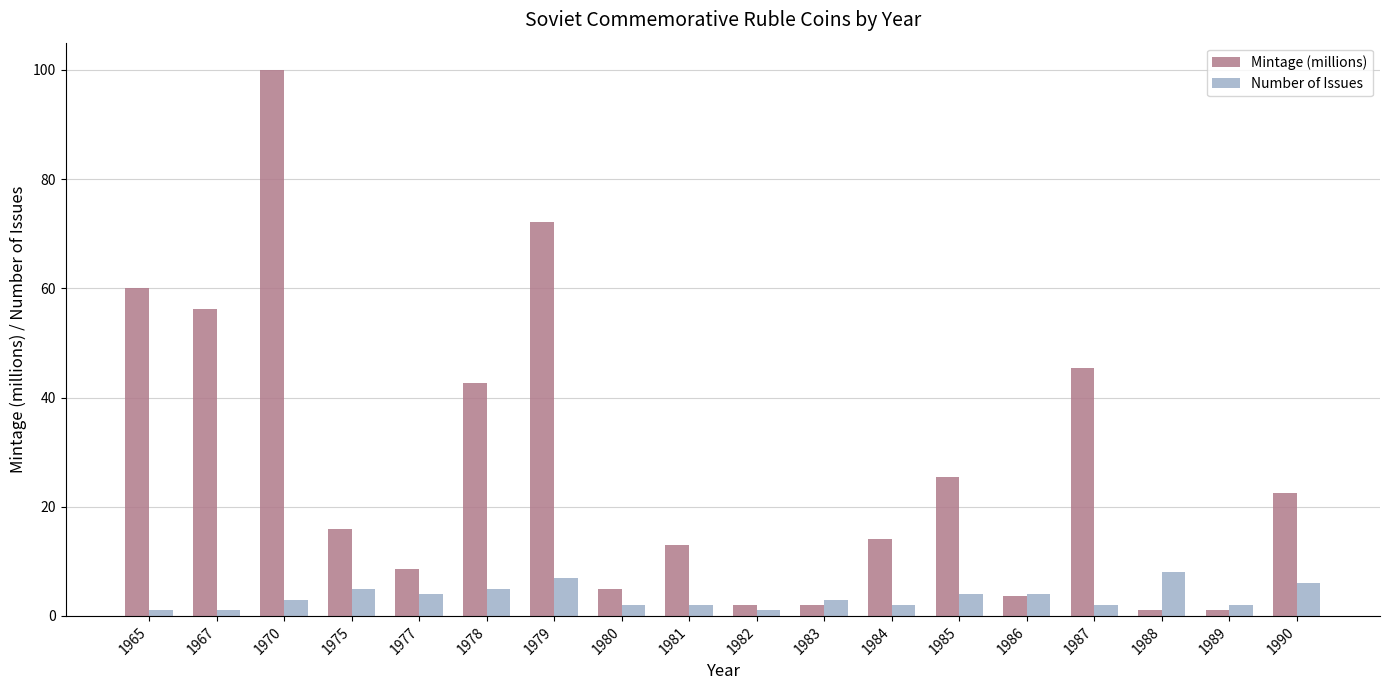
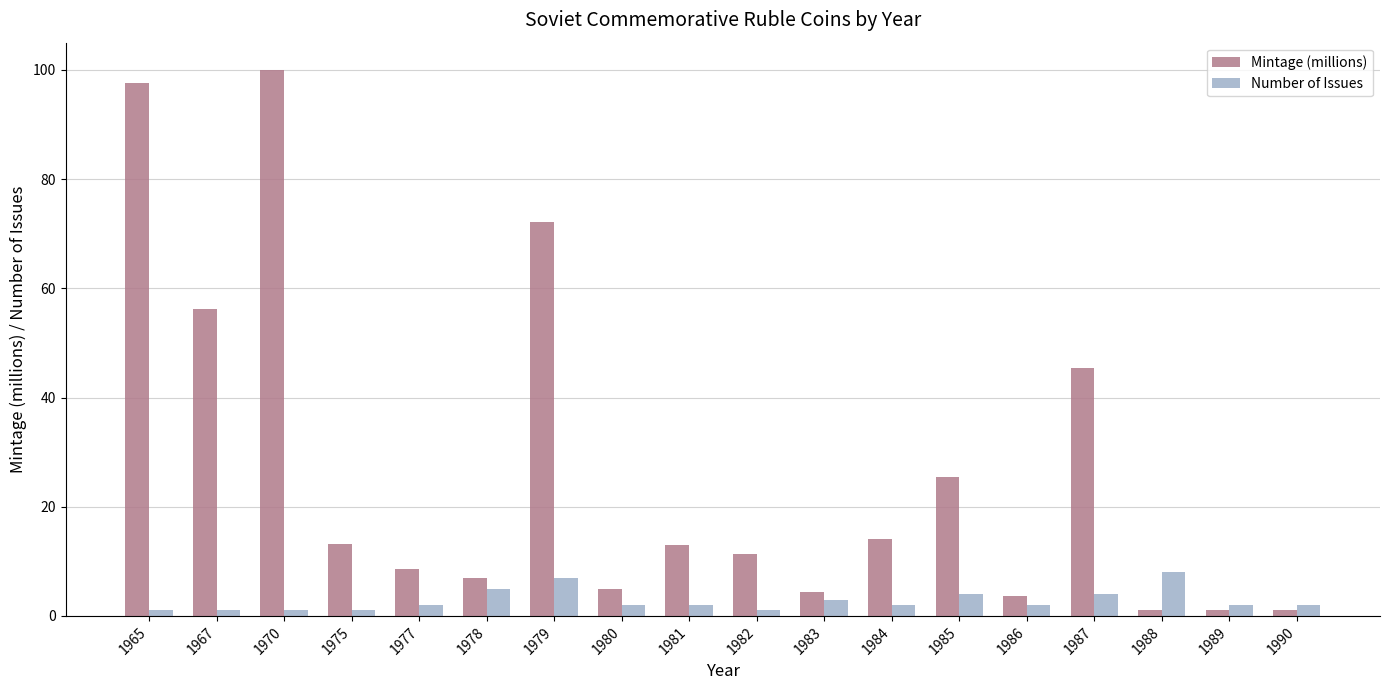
Mintage (millions), 1965: 60 -> 98
Number of Issues, 1970: 3 -> 1
Mintage (millions), 1975: 16 -> 13
Number of Issues, 1975: 5 -> 1
Number of Issues, 1977: 4 -> 2
Mintage (millions), 1978: 43 -> 7
Mintage (millions), 1982: 2 -> 11
Mintage (millions), 1983: 2 -> 4
Number of Issues, 1986: 4 -> 2
Number of Issues, 1987: 2 -> 4
Mintage (millions), 1990: 23 -> 1
Number of Issues, 1990: 6 -> 2
